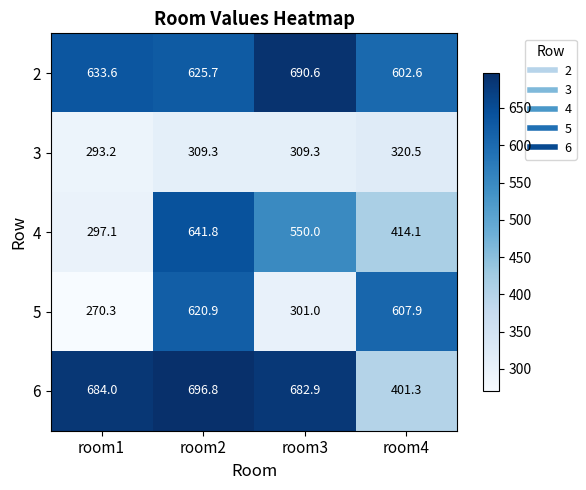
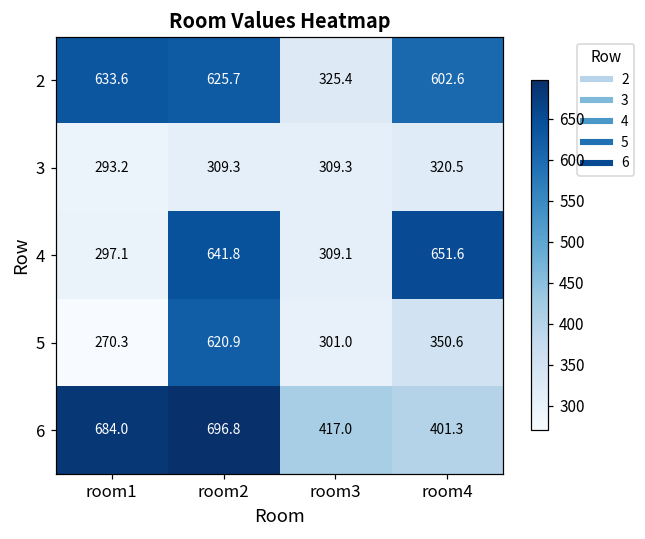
2, room3: 690.6 -> 325.4
4, room3: 550.0 -> 309.1
4, room4: 414.1 -> 651.6
5, room4: 607.9 -> 350.6
6, room3: 682.9 -> 417.0
